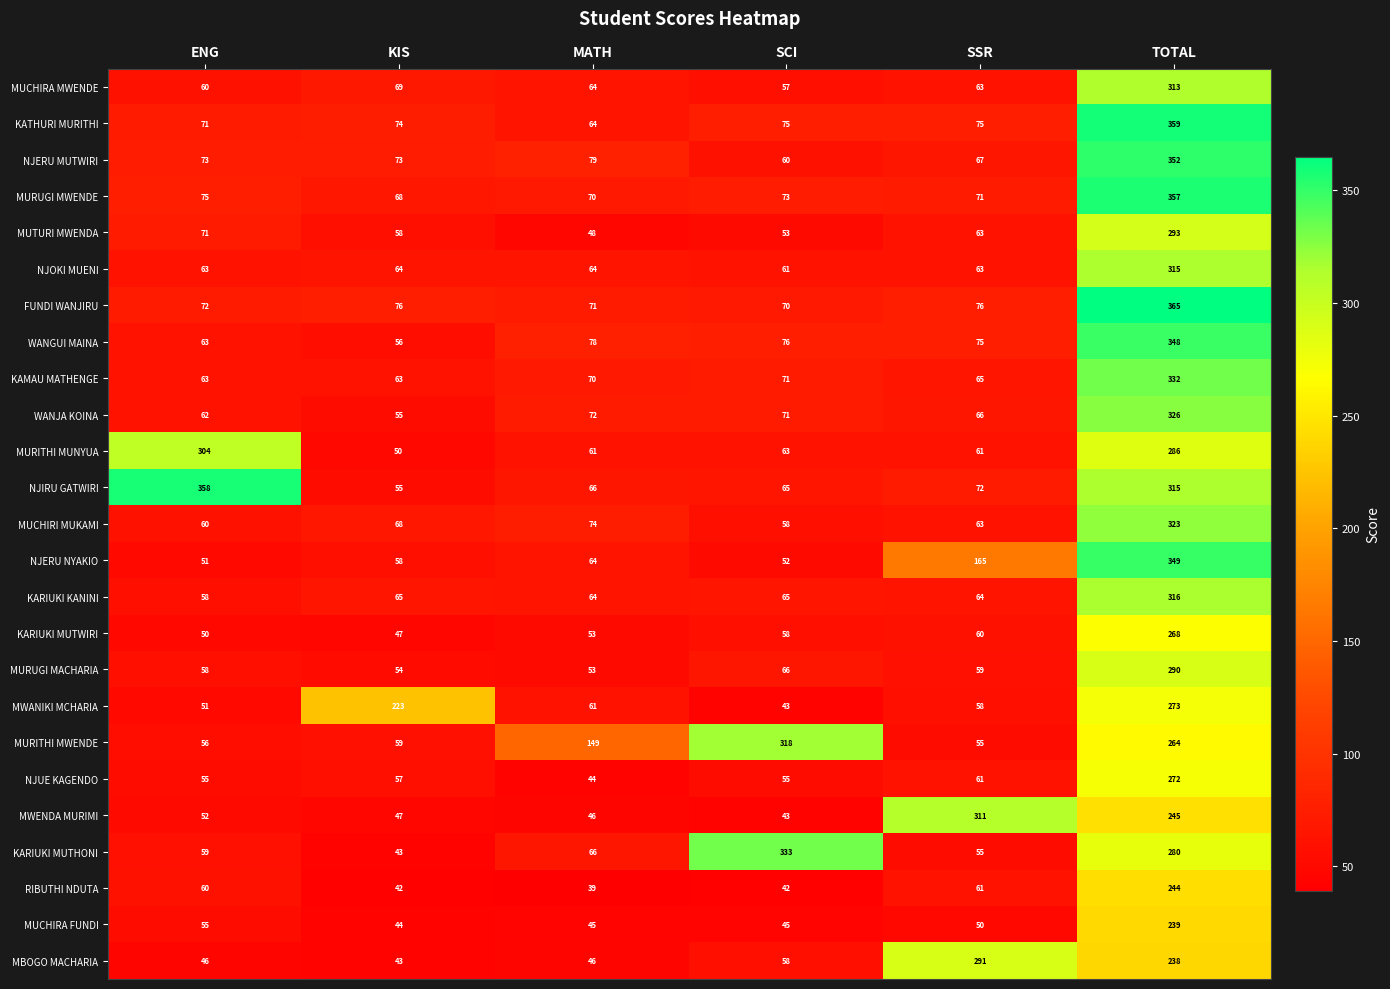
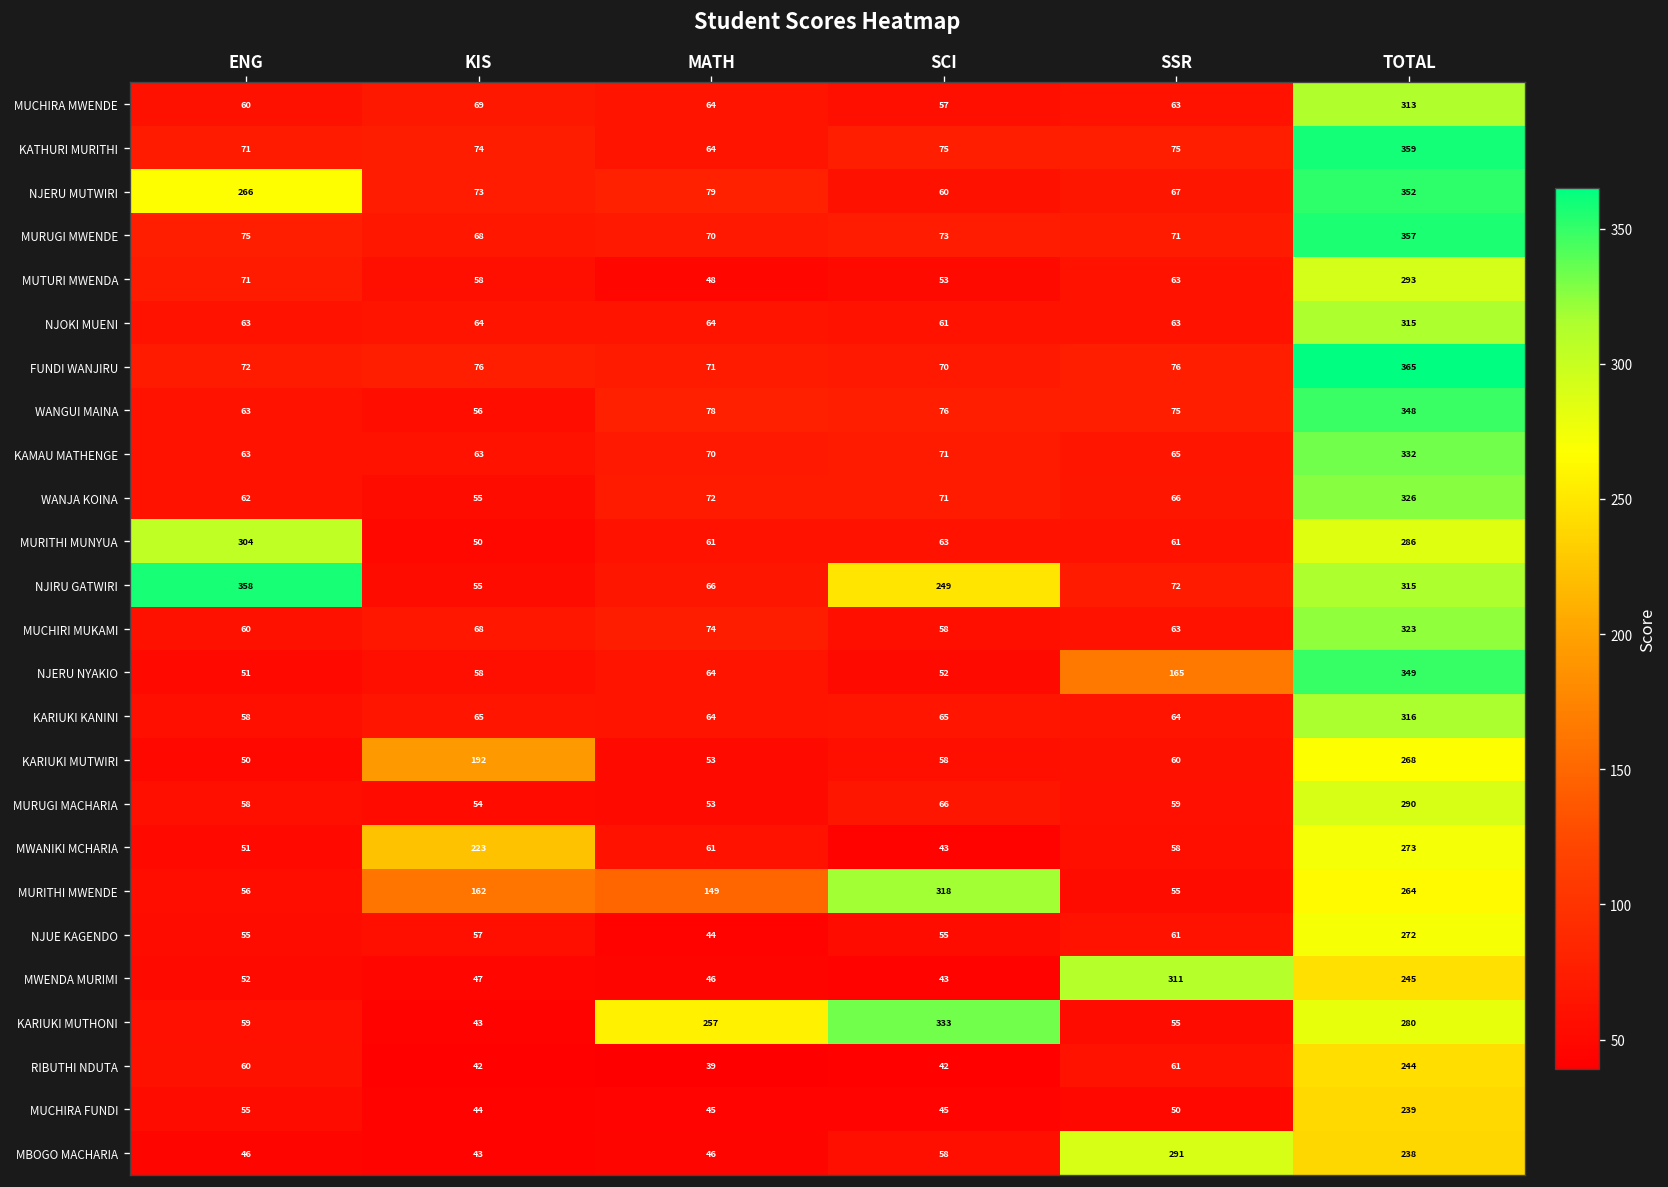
NJERU MUTWIRI, ENG: 73 -> 266
NJIRU GATWIRI, SCI: 65 -> 249
KARIUKI MUTWIRI, KIS: 47 -> 192
MURITHI MWENDE, KIS: 59 -> 162
KARIUKI MUTHONI, MATH: 66 -> 257
